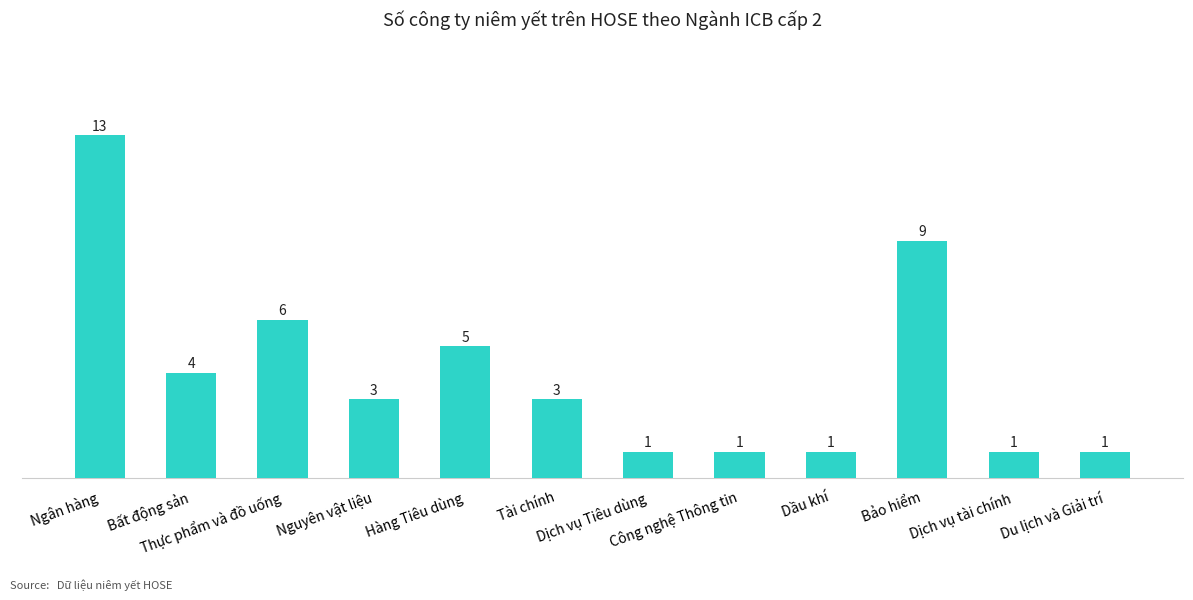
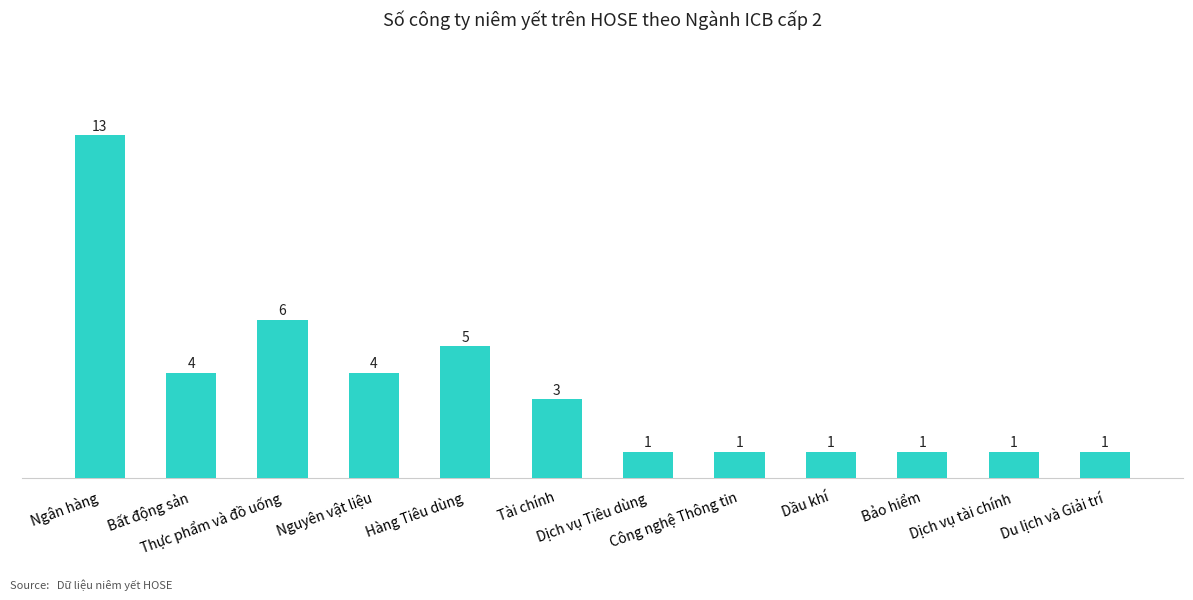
Nguyên vật liệu: 3 -> 4
Bảo hiểm: 9 -> 1
